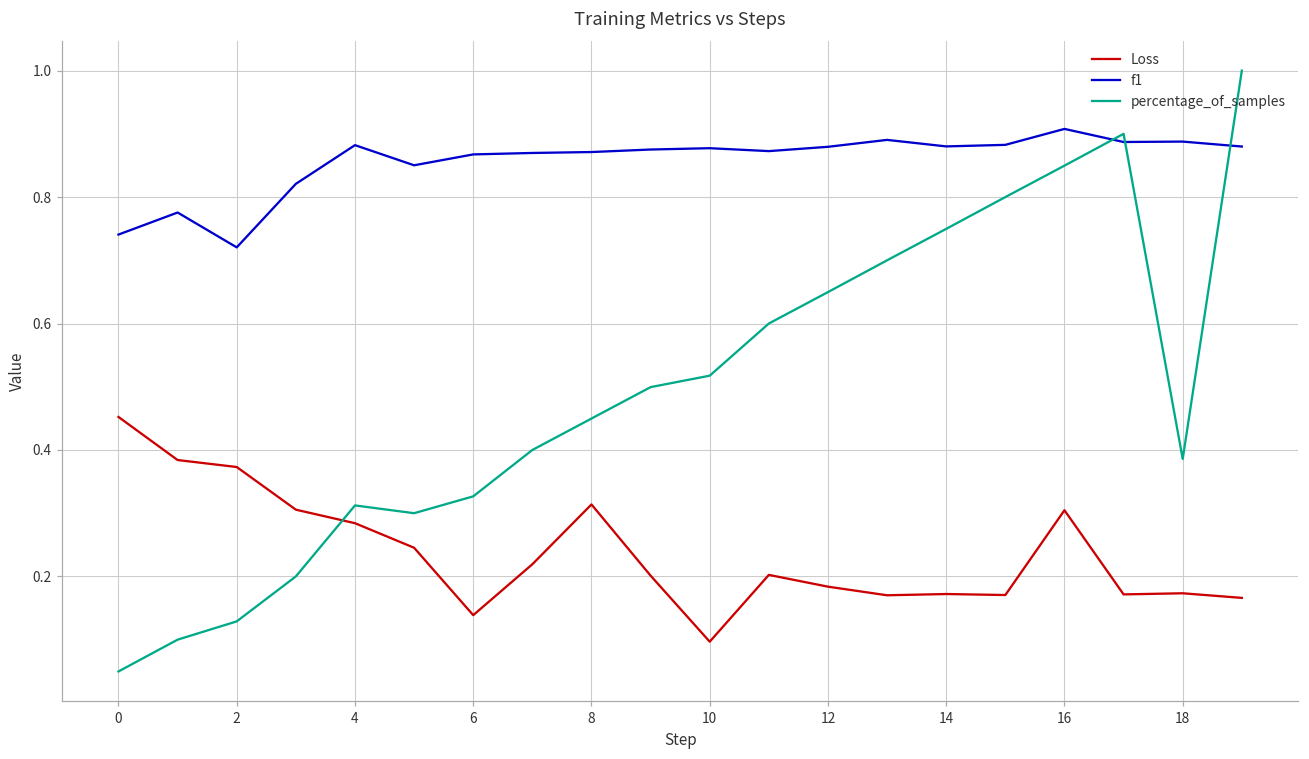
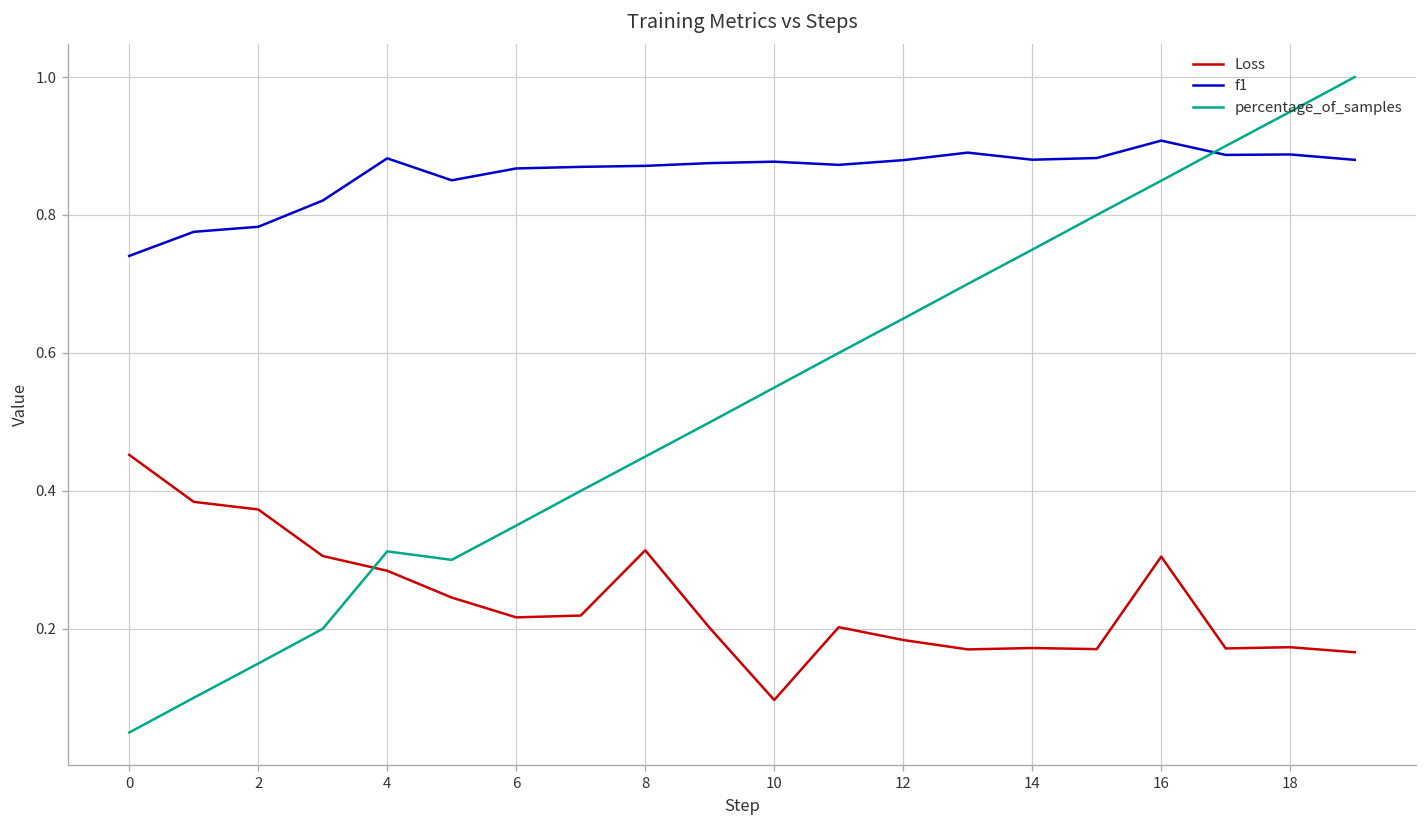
f1, 2: 0.72 -> 0.78
percentage_of_samples, 2: 0.13 -> 0.15
Loss, 6: 0.14 -> 0.22
percentage_of_samples, 6: 0.33 -> 0.35
percentage_of_samples, 10: 0.52 -> 0.55
percentage_of_samples, 18: 0.39 -> 0.95
